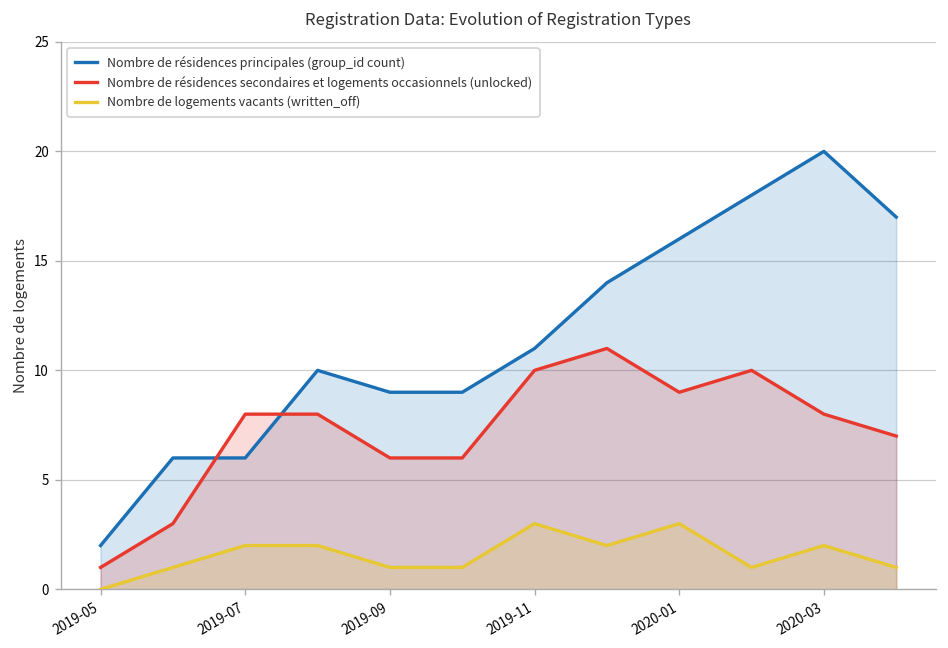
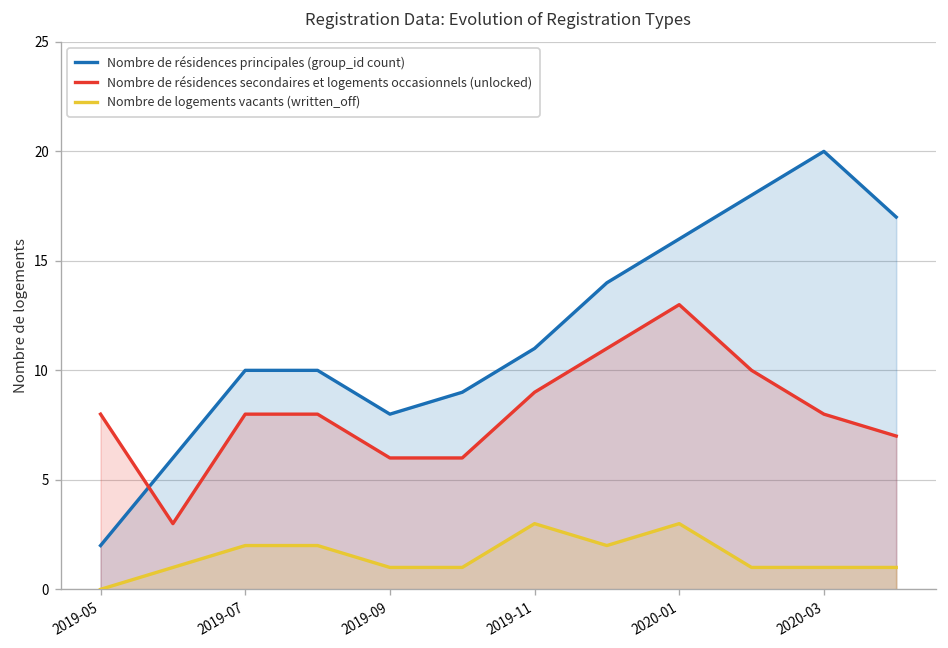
Nombre de résidences secondaires et logements occasionnels (unlocked), 2019-05: 1 -> 8
Nombre de résidences principales (group_id count), 2019-07: 6 -> 10
Nombre de résidences principales (group_id count), 2019-09: 9 -> 8
Nombre de résidences secondaires et logements occasionnels (unlocked), 2019-11: 10 -> 9
Nombre de résidences secondaires et logements occasionnels (unlocked), 2020-01: 9 -> 13
Nombre de logements vacants (written_off), 2020-03: 2 -> 1
